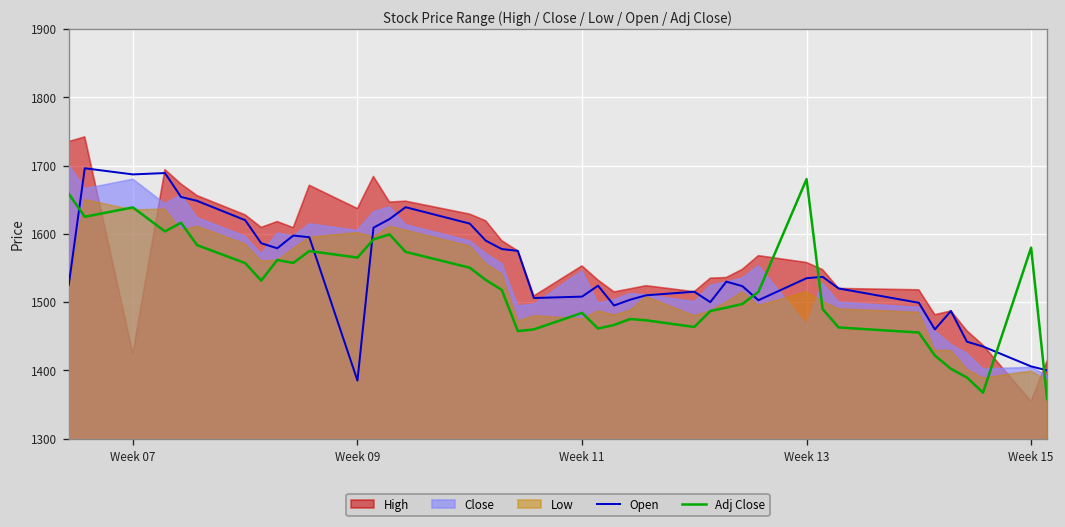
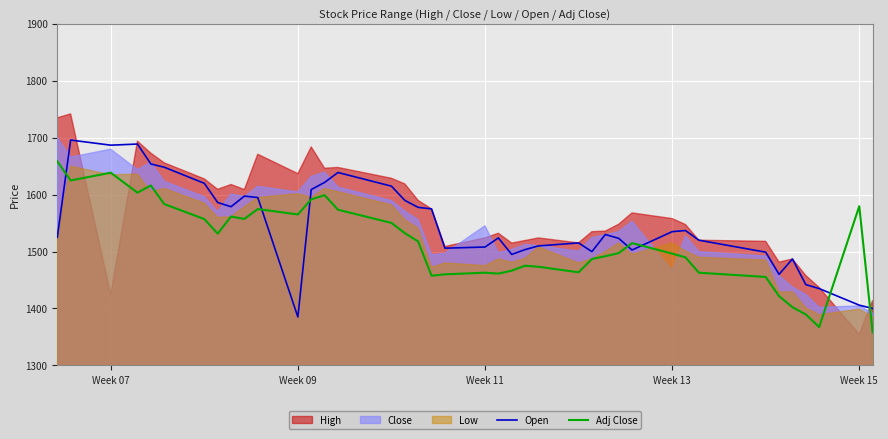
High, Week 11: 1550 -> 1520
Adj Close, Week 11: 1480 -> 1460
Adj Close, Week 13: 1680 -> 1500
